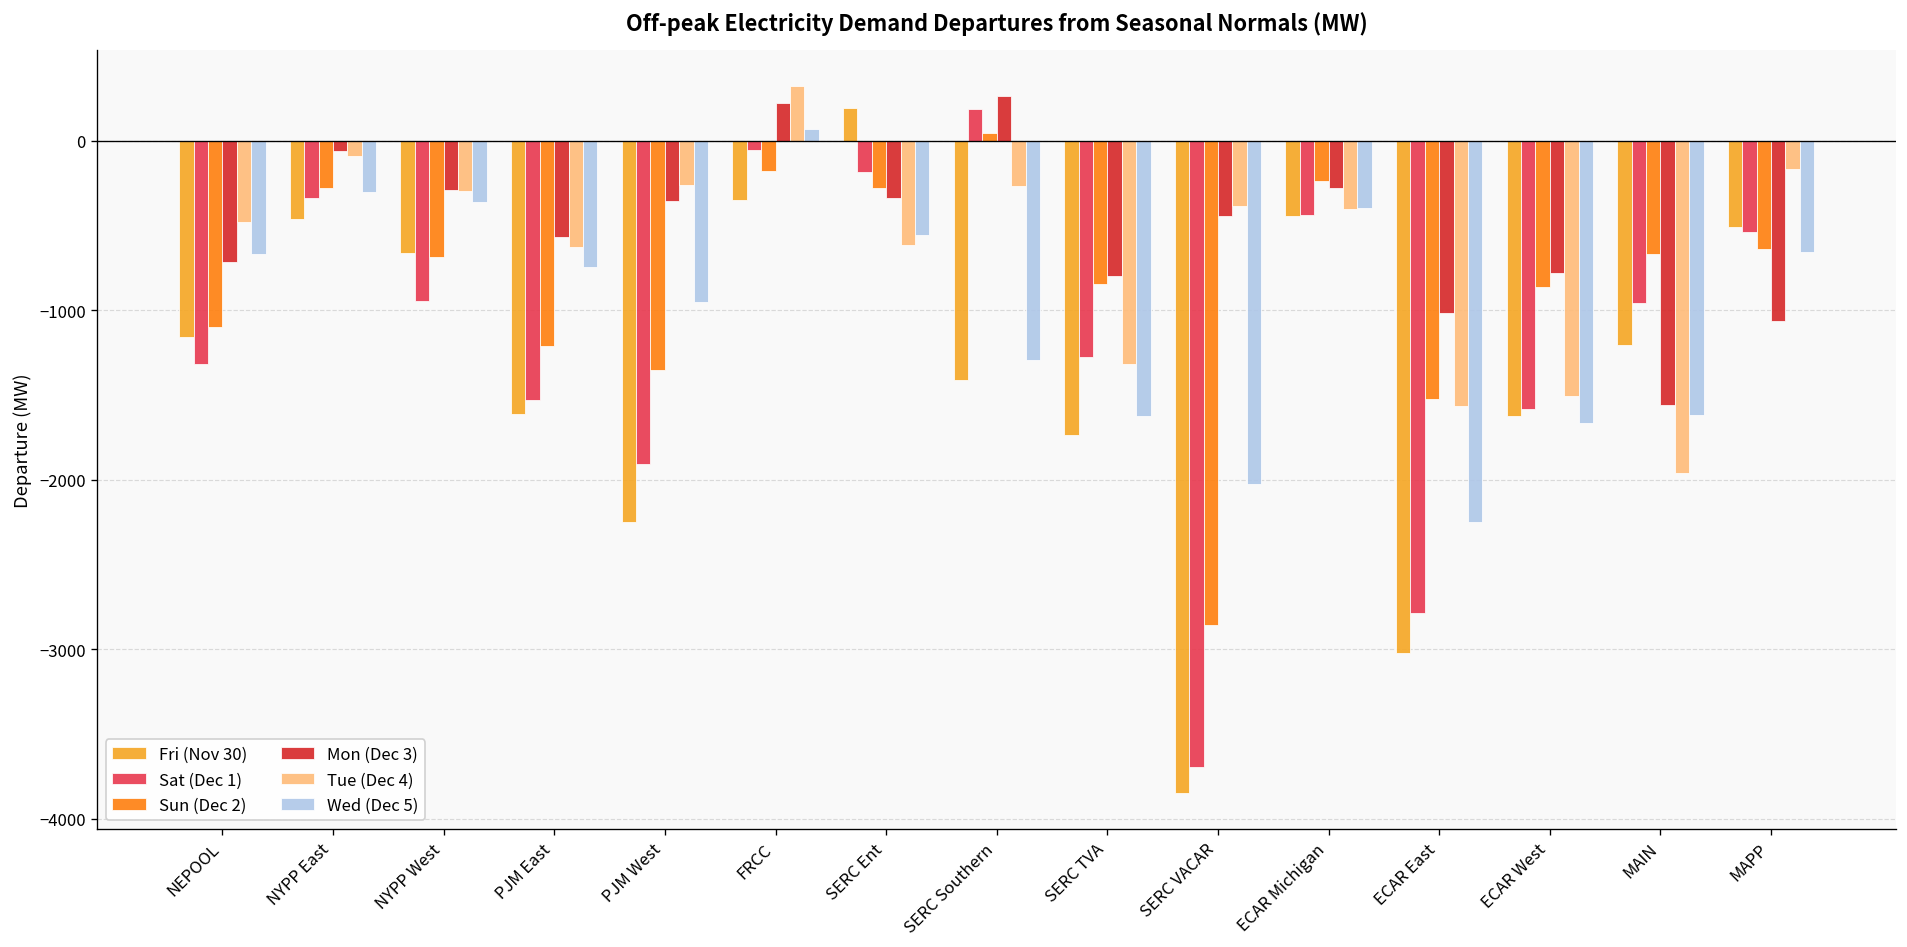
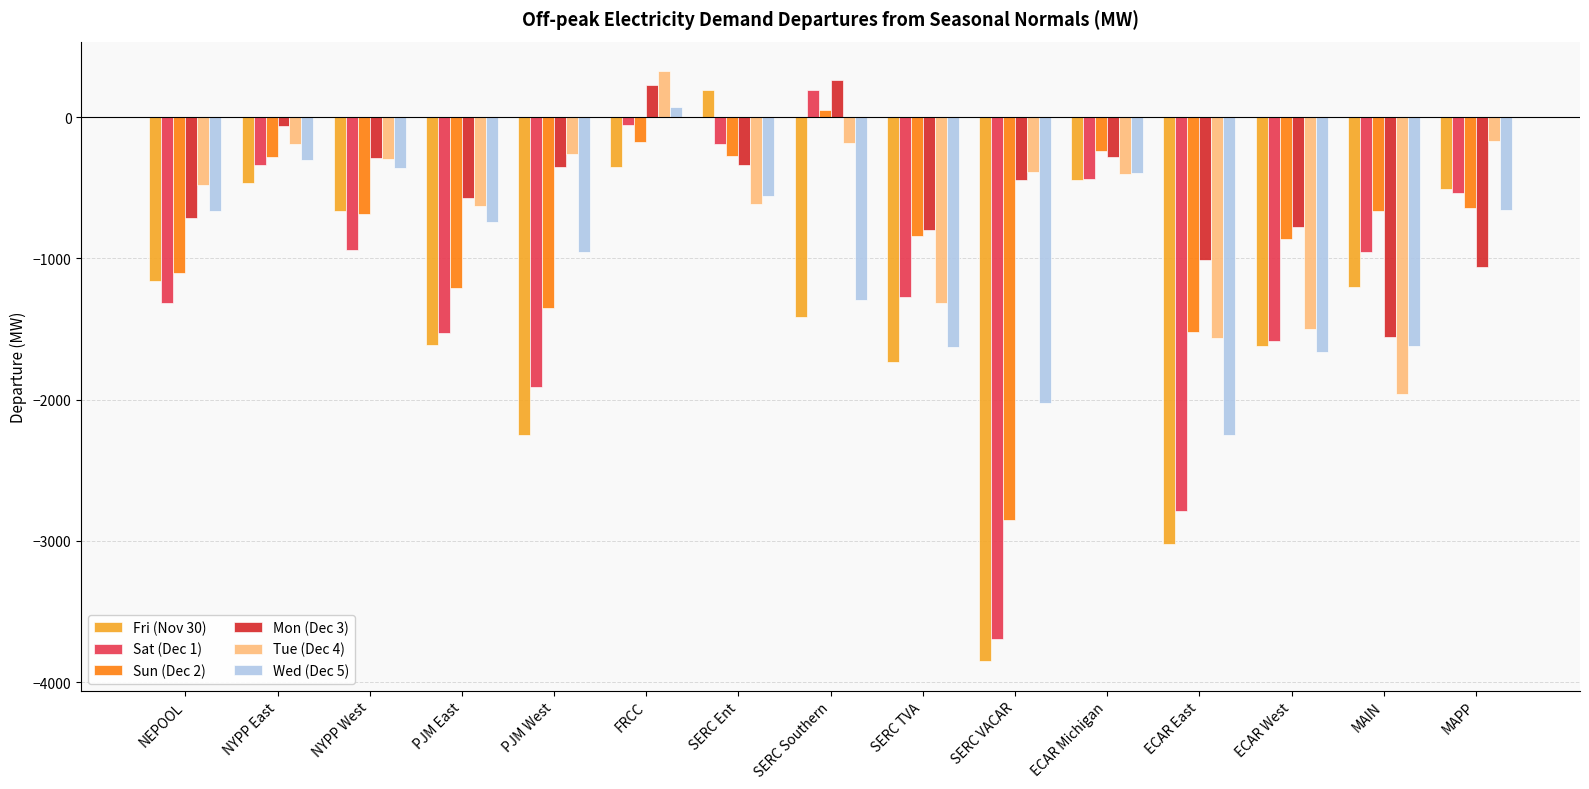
Tue (Dec 4), NYPP East: -90 -> -190
Tue (Dec 4), SERC Southern: -270 -> -180
